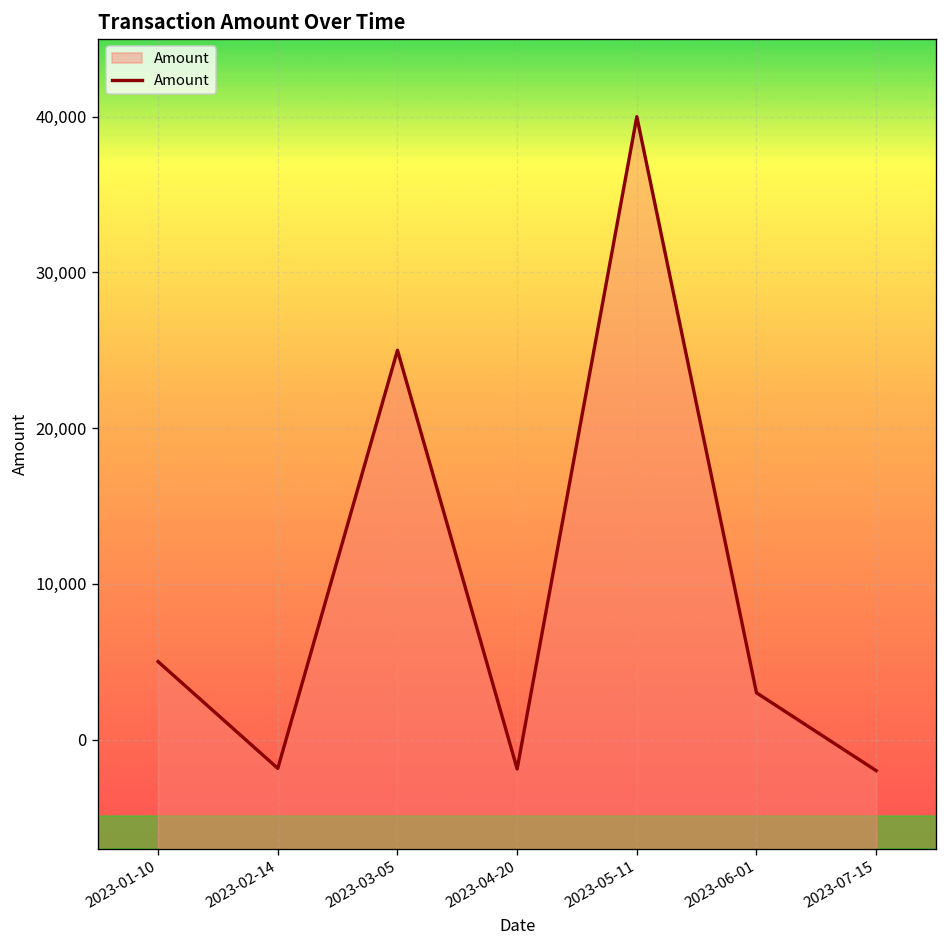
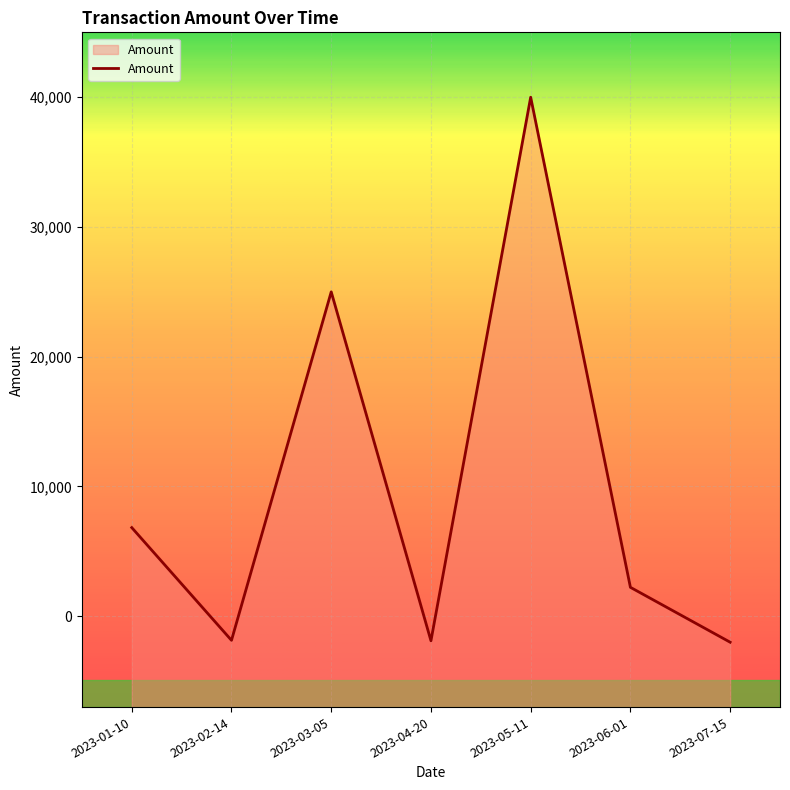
2023-01-10: 5,000 -> 6,800
2023-06-01: 3,000 -> 2,200
